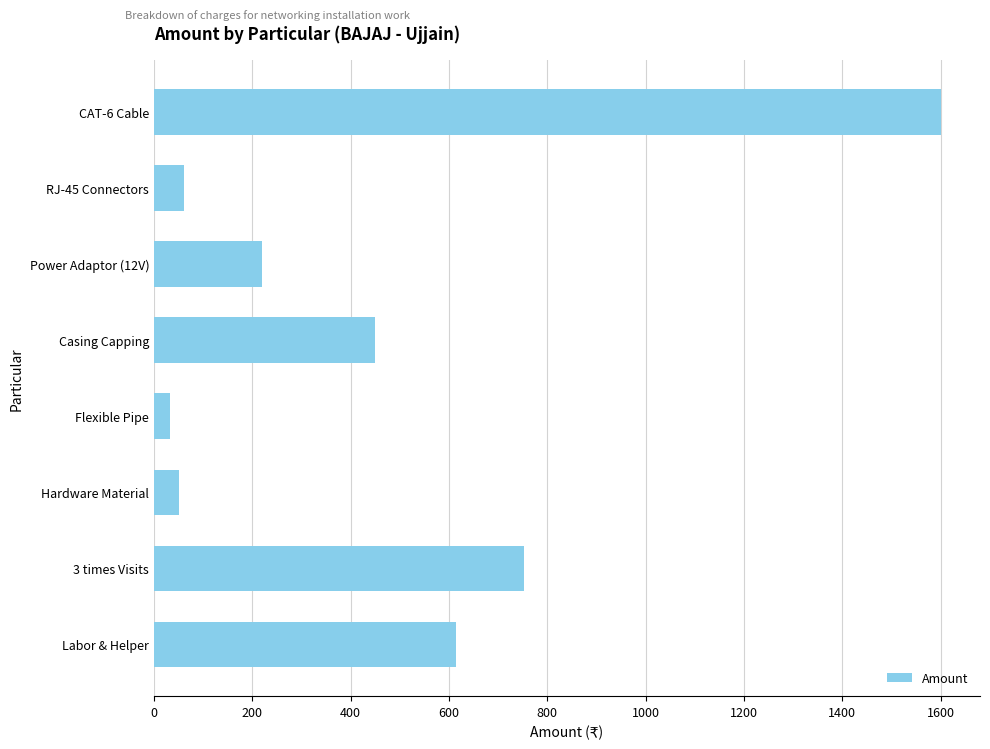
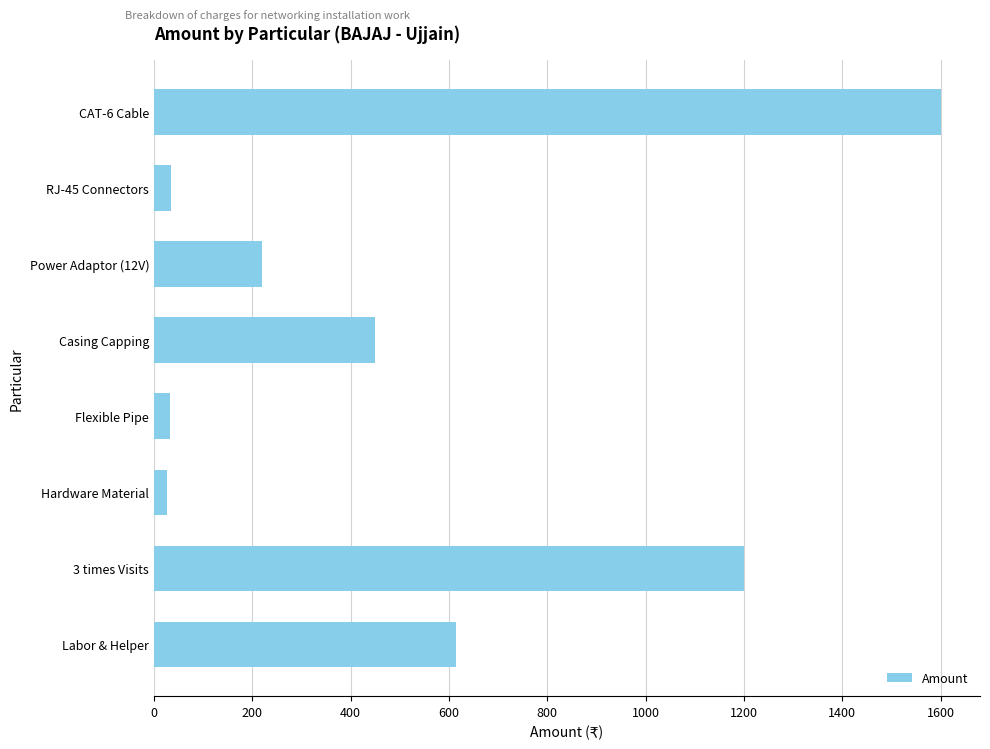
RJ-45 Connectors: 60 -> 30
Hardware Material: 50 -> 30
3 times Visits: 750 -> 1200
